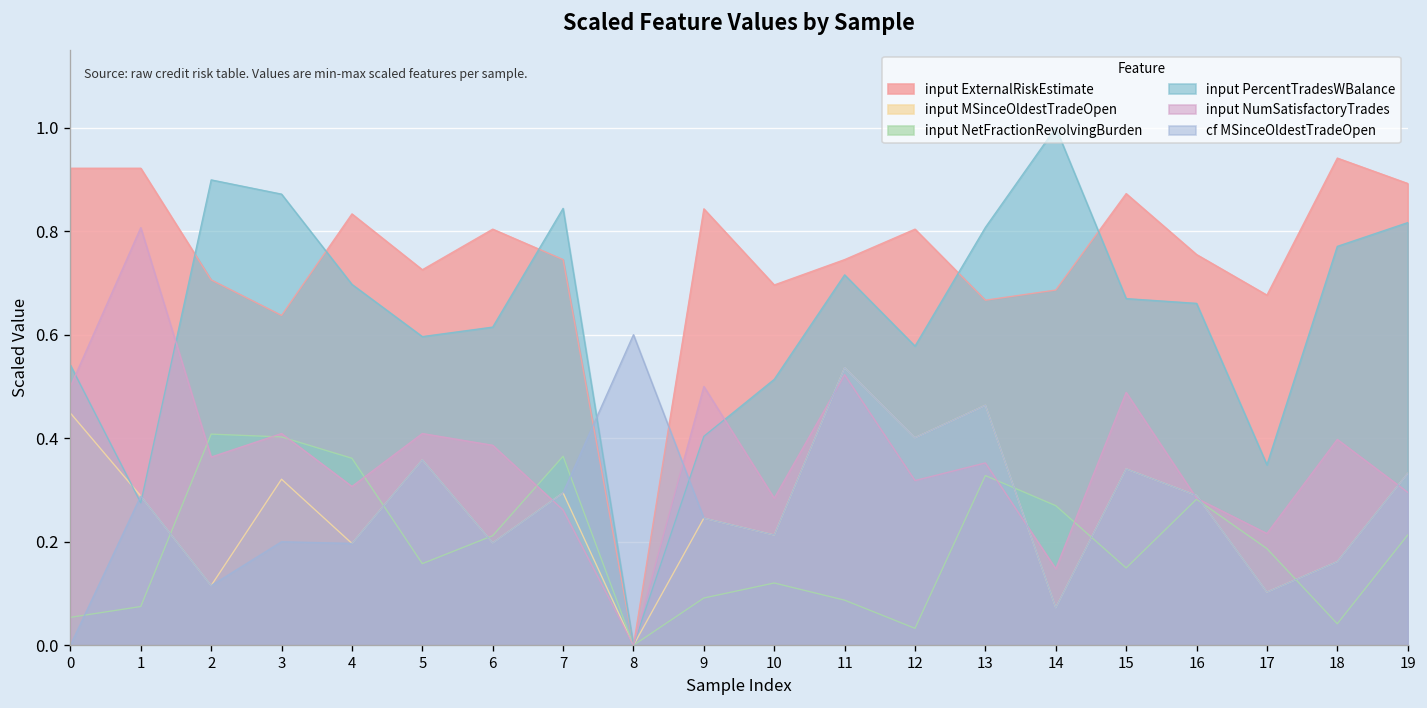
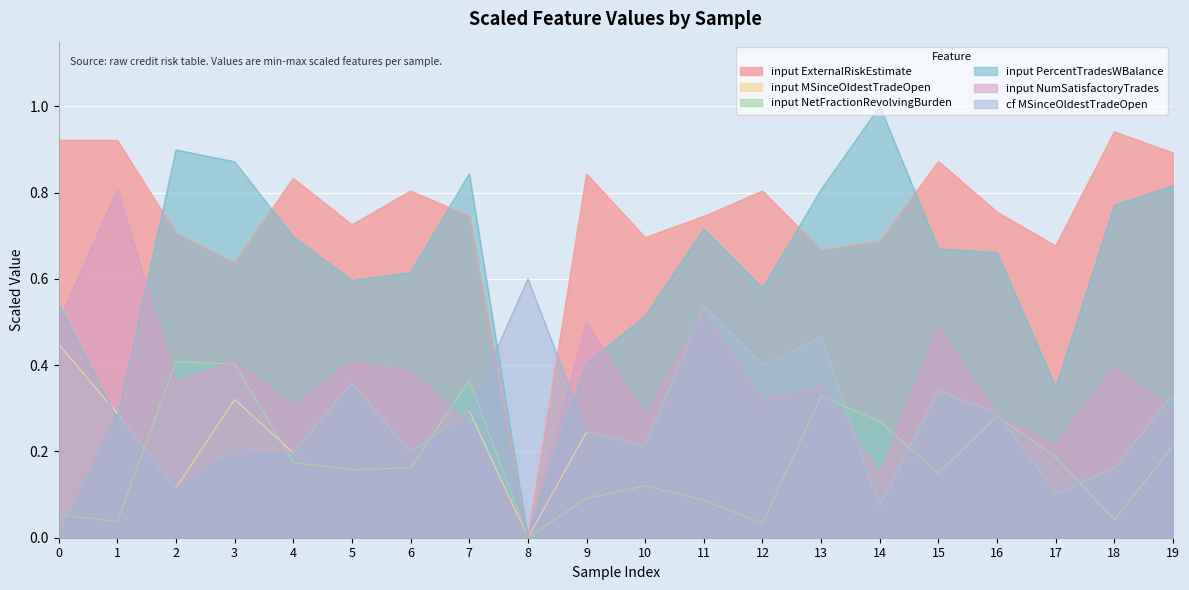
input NetFractionRevolvingBurden, 1: 0.07 -> 0.04
input NetFractionRevolvingBurden, 4: 0.36 -> 0.17
input NetFractionRevolvingBurden, 6: 0.21 -> 0.16
